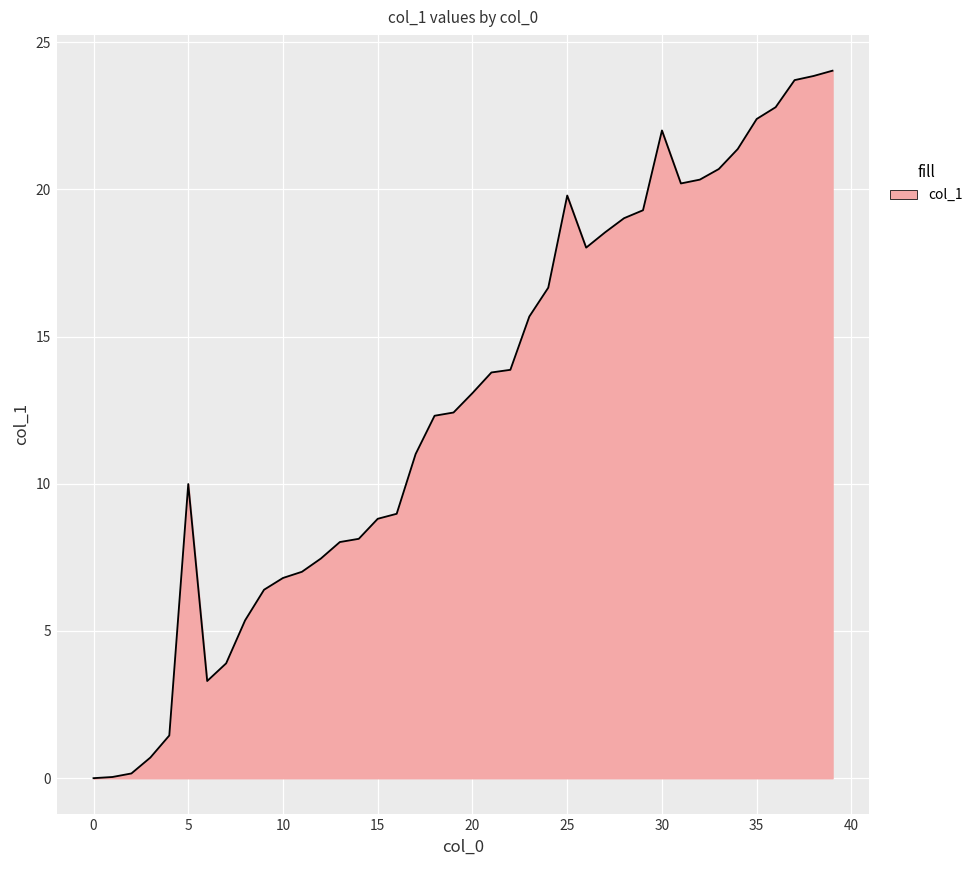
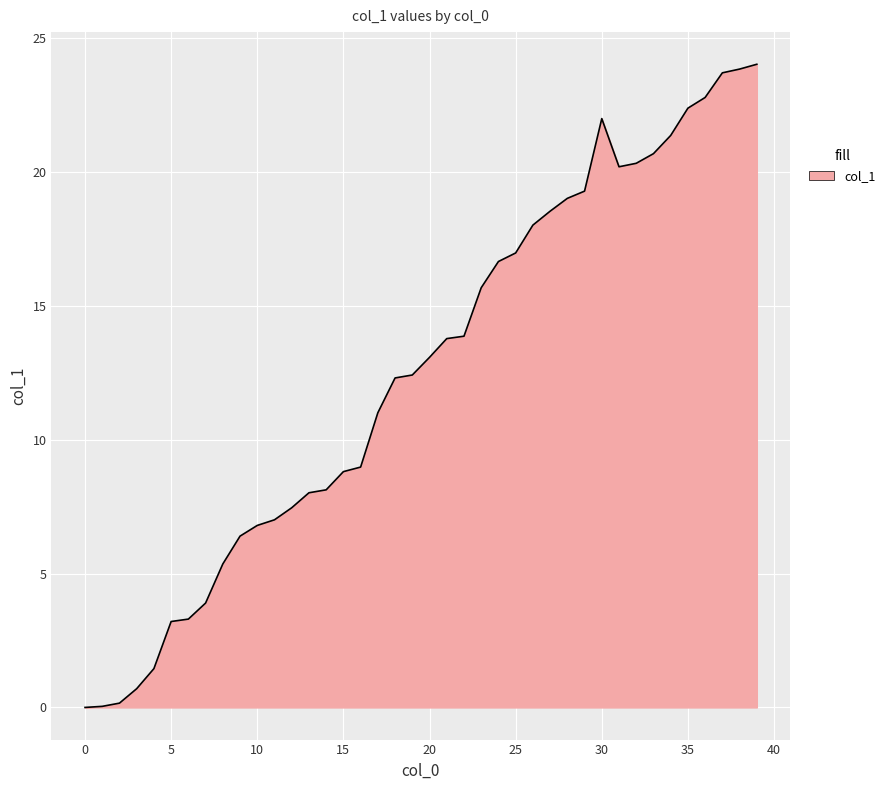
5: 10.0 -> 3.2
25: 19.8 -> 17.0
